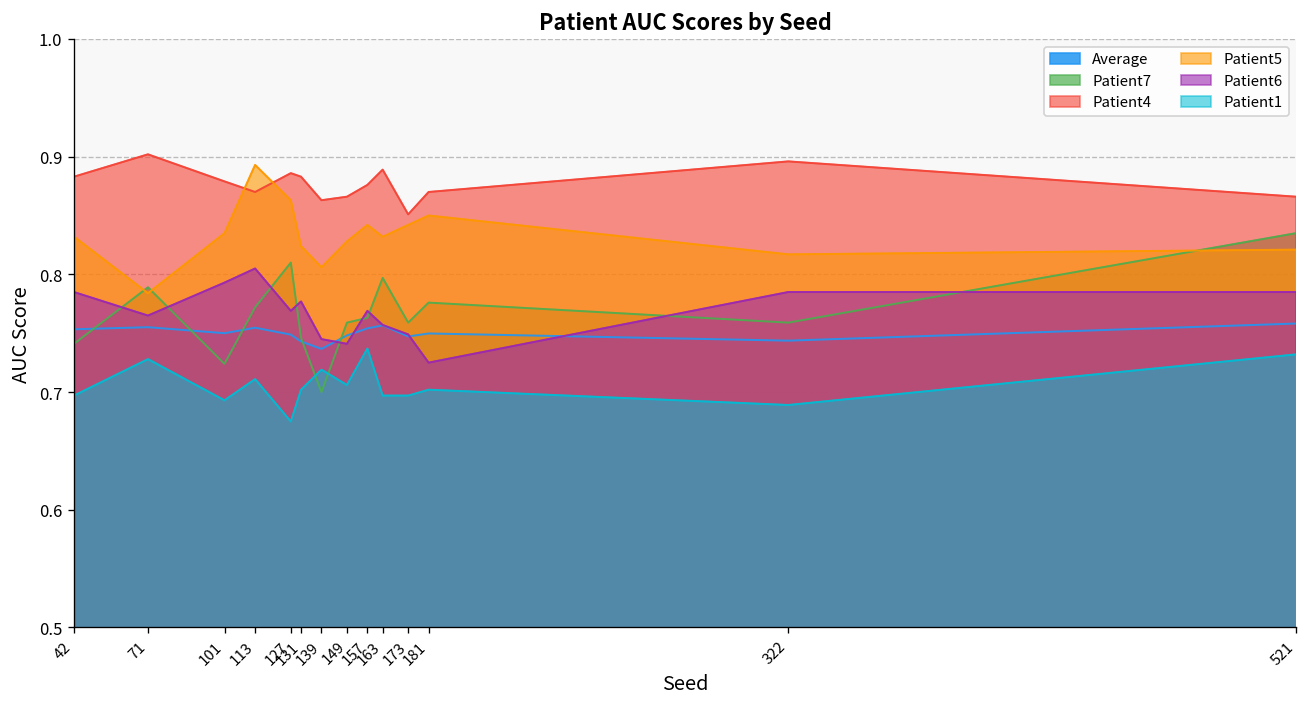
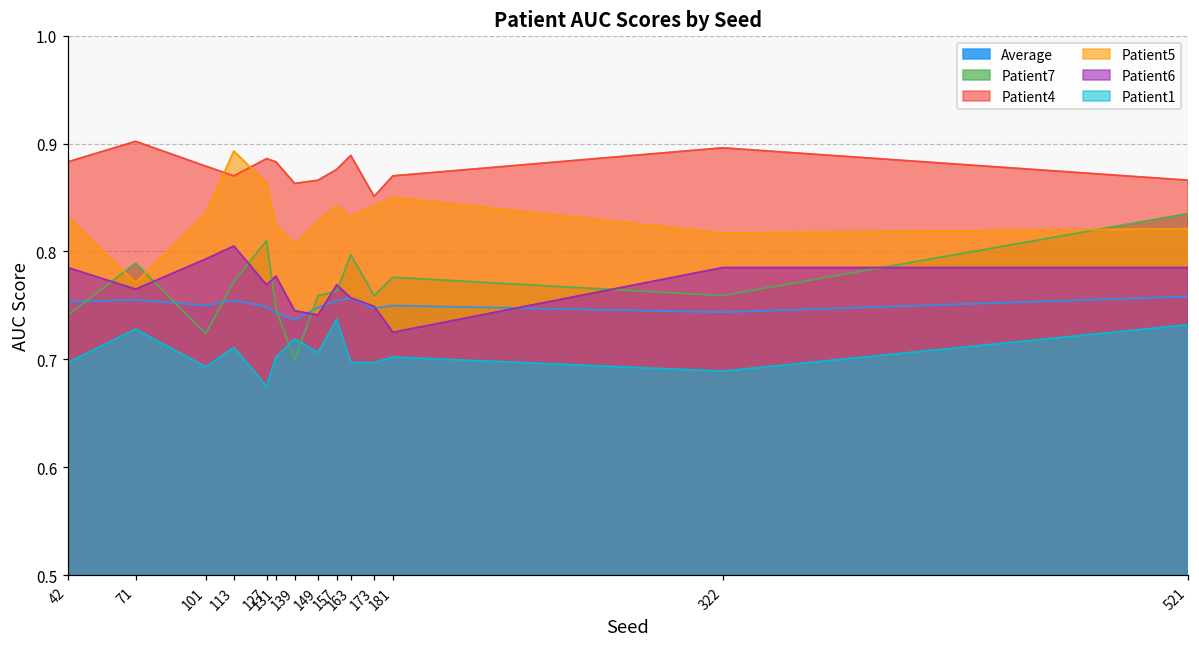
Patient5, 71: 0.78 -> 0.77
